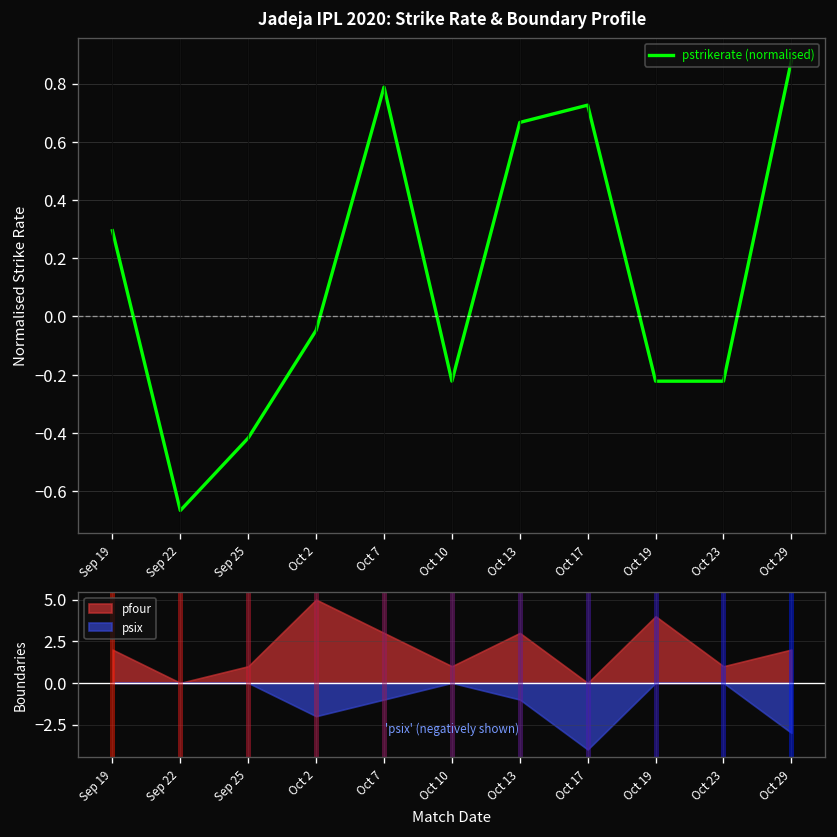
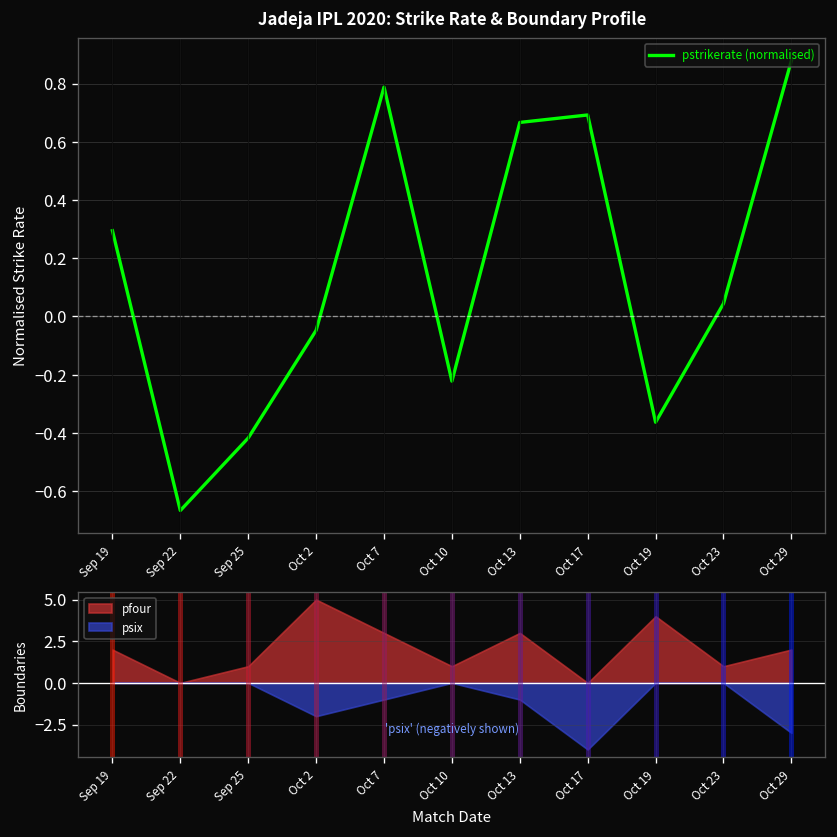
Jadeja IPL 2020: Strike Rate & Boundary Profile, Oct 17: 0.73 -> 0.69
Jadeja IPL 2020: Strike Rate & Boundary Profile, Oct 19: -0.22 -> -0.36
Jadeja IPL 2020: Strike Rate & Boundary Profile, Oct 23: -0.22 -> 0.04
